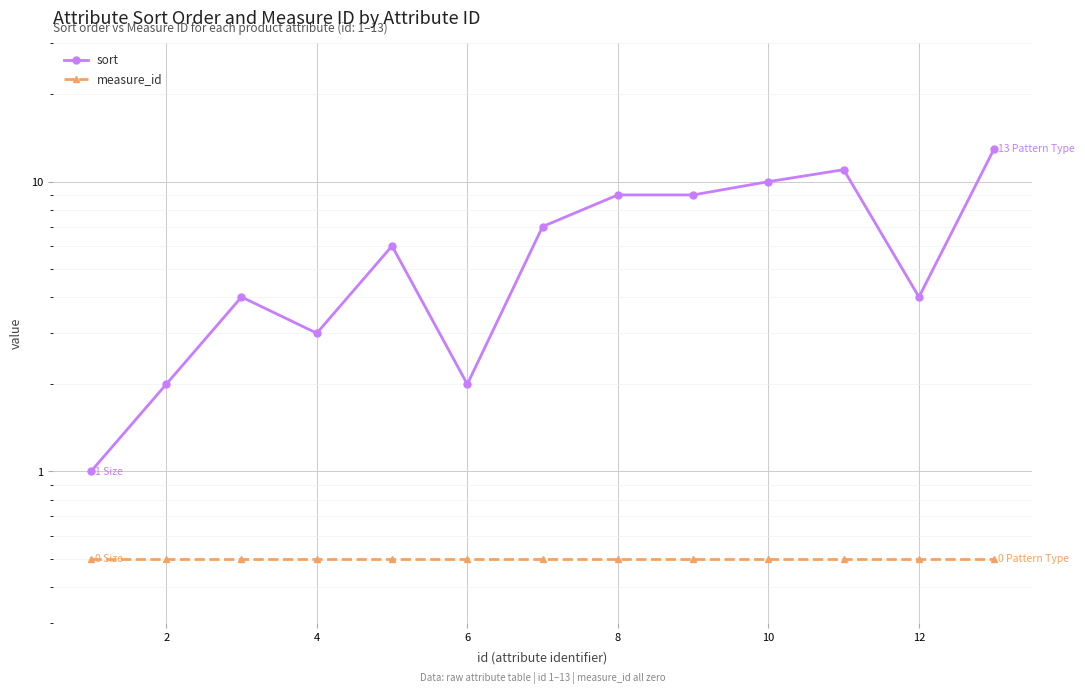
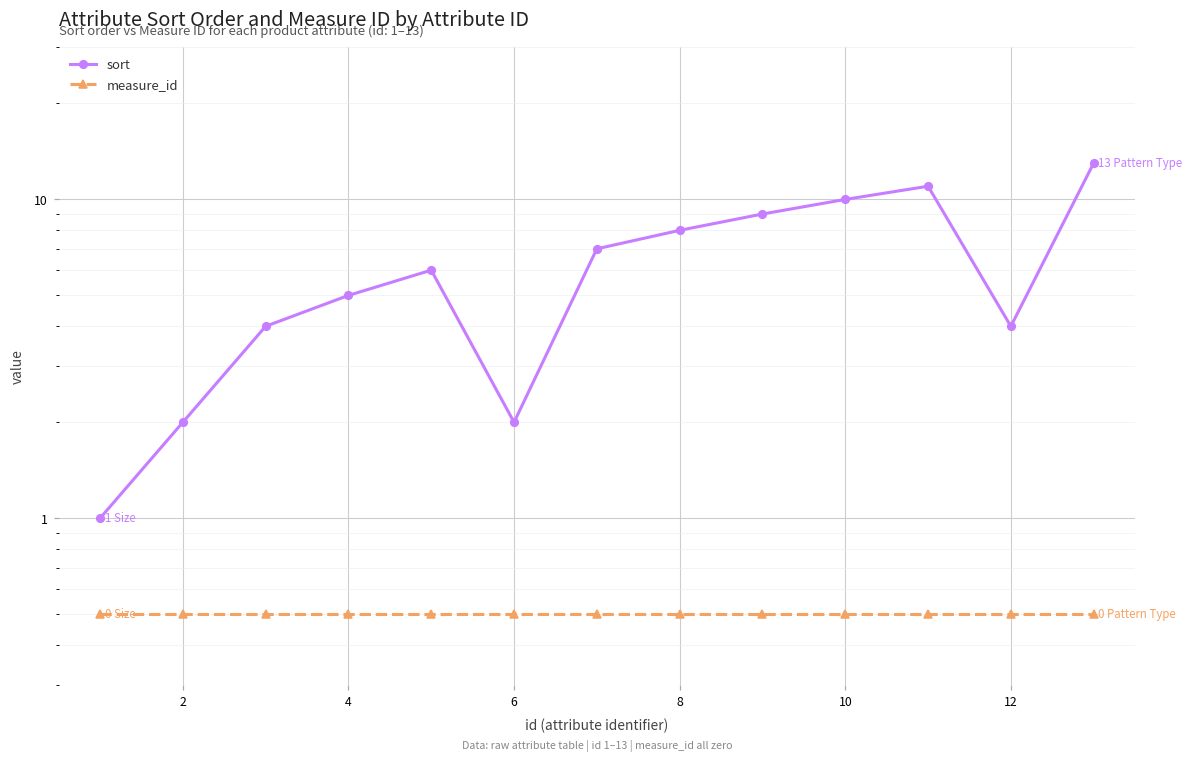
sort, 4: 3 -> 5
sort, 8: 9 -> 8
